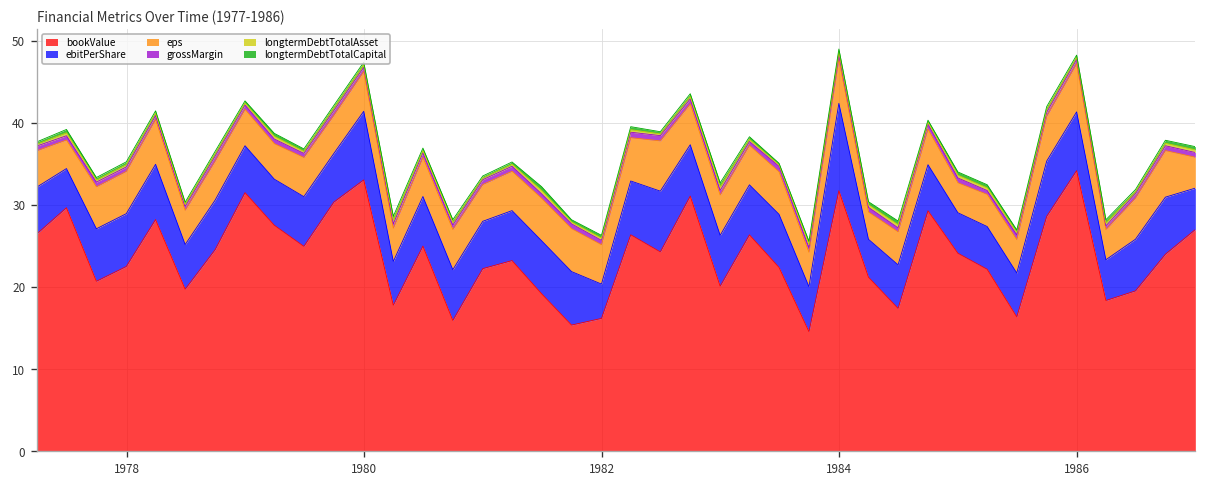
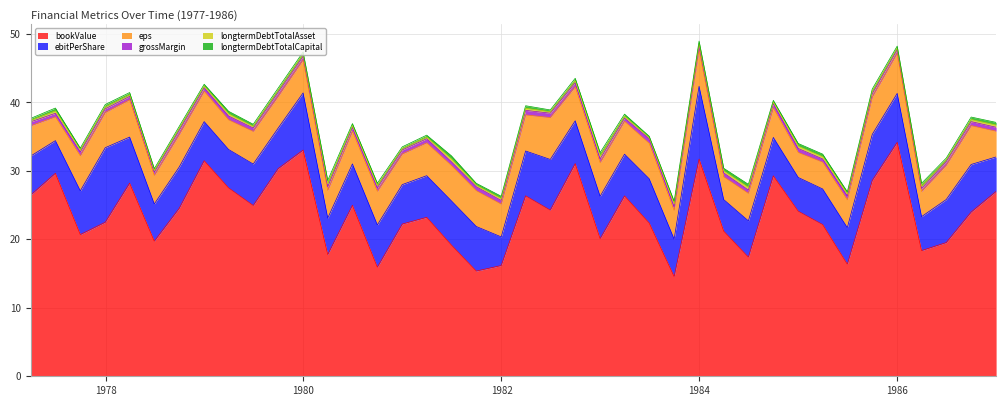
ebitPerShare, 1978: 6 -> 11
